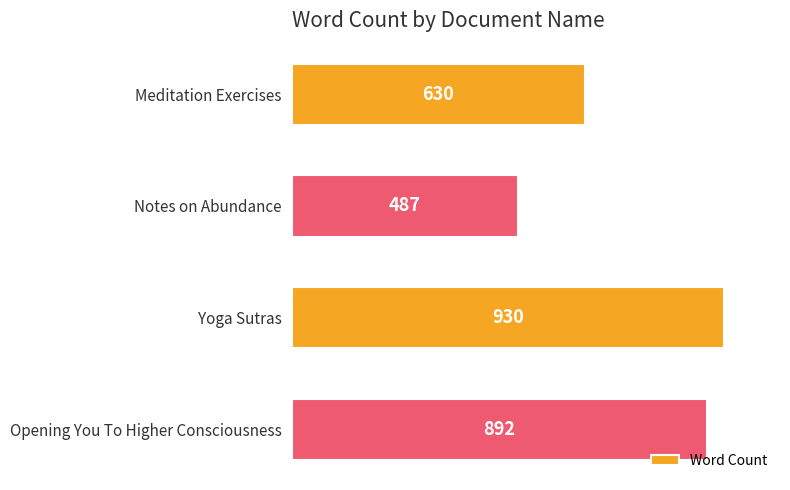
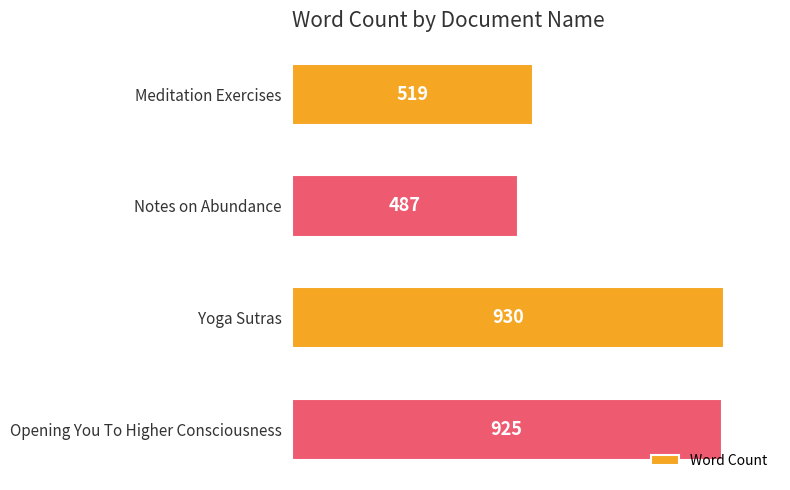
Meditation Exercises: 630 -> 519
Opening You To Higher Consciousness: 892 -> 925
